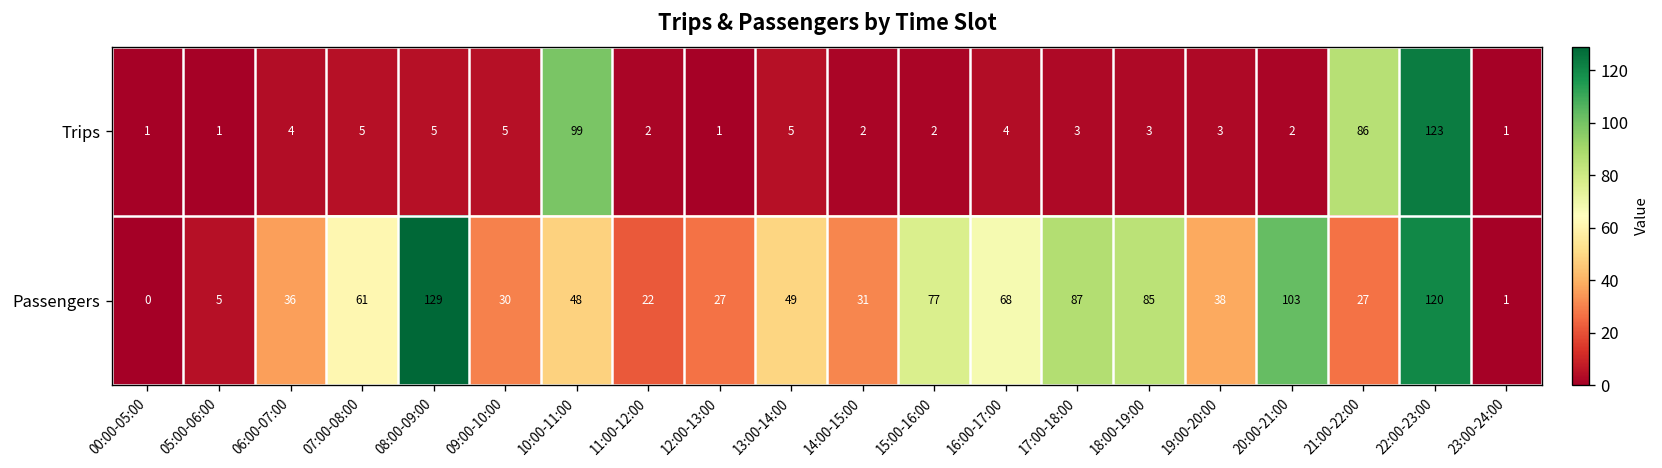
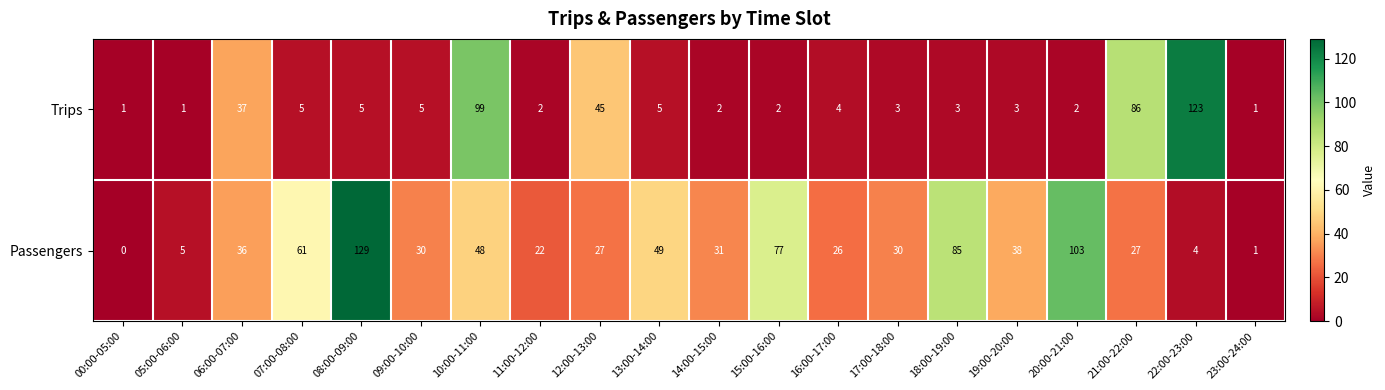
Trips, 06:00-07:00: 4 -> 37
Trips, 12:00-13:00: 1 -> 45
Passengers, 16:00-17:00: 68 -> 26
Passengers, 17:00-18:00: 87 -> 30
Passengers, 22:00-23:00: 120 -> 4
